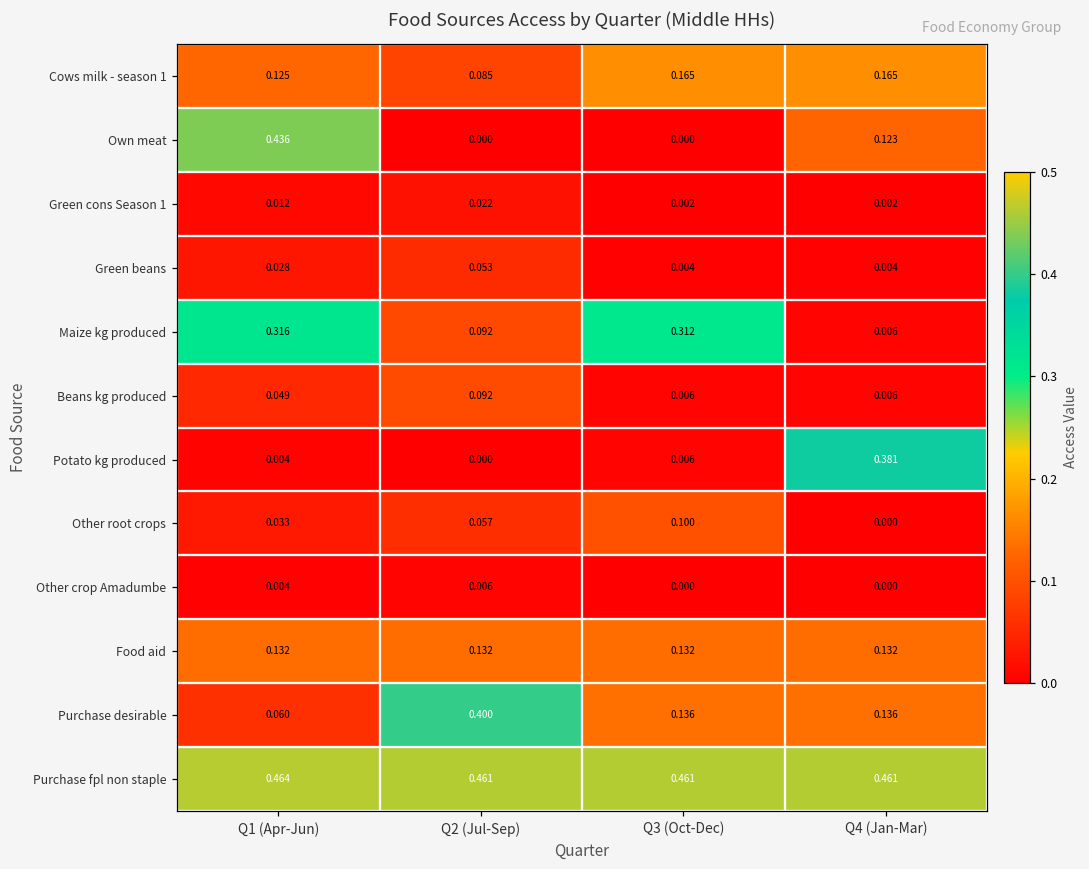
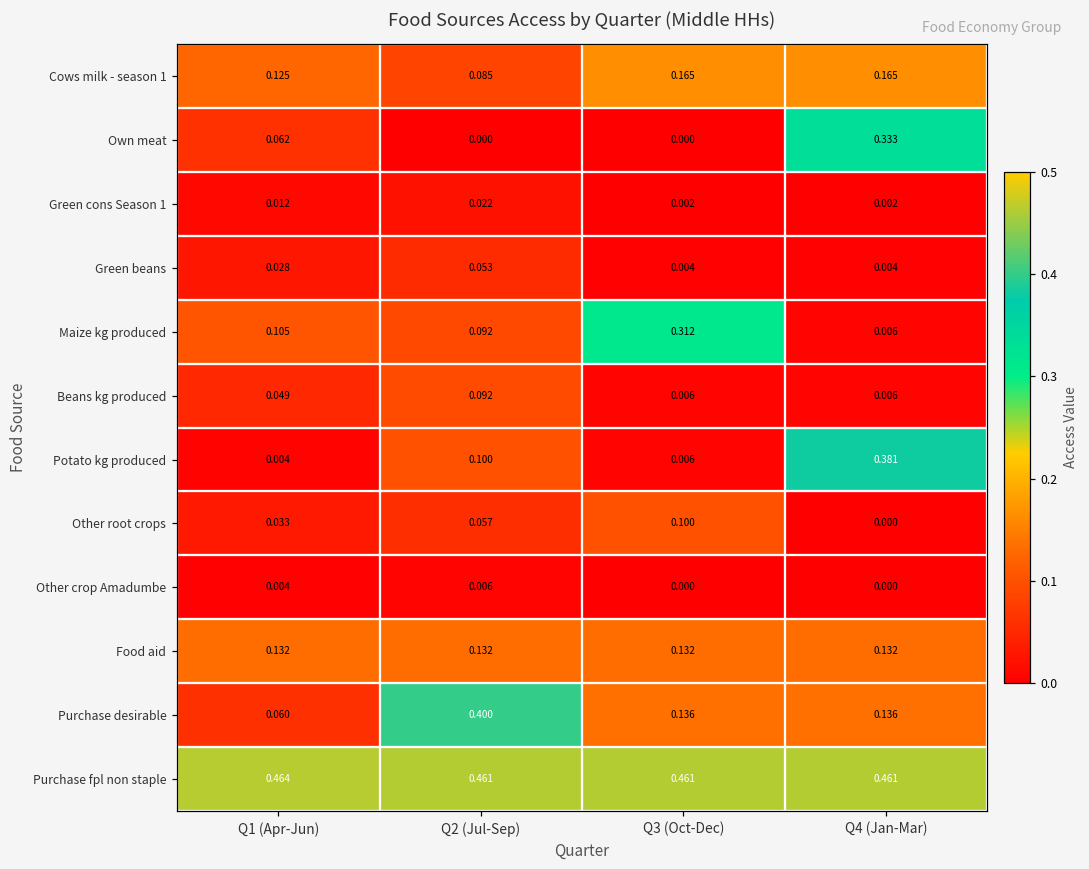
Own meat, Q1 (Apr-Jun): 0.436 -> 0.062
Own meat, Q4 (Jan-Mar): 0.123 -> 0.333
Maize kg produced, Q1 (Apr-Jun): 0.316 -> 0.105
Potato kg produced, Q2 (Jul-Sep): 0.000 -> 0.100
